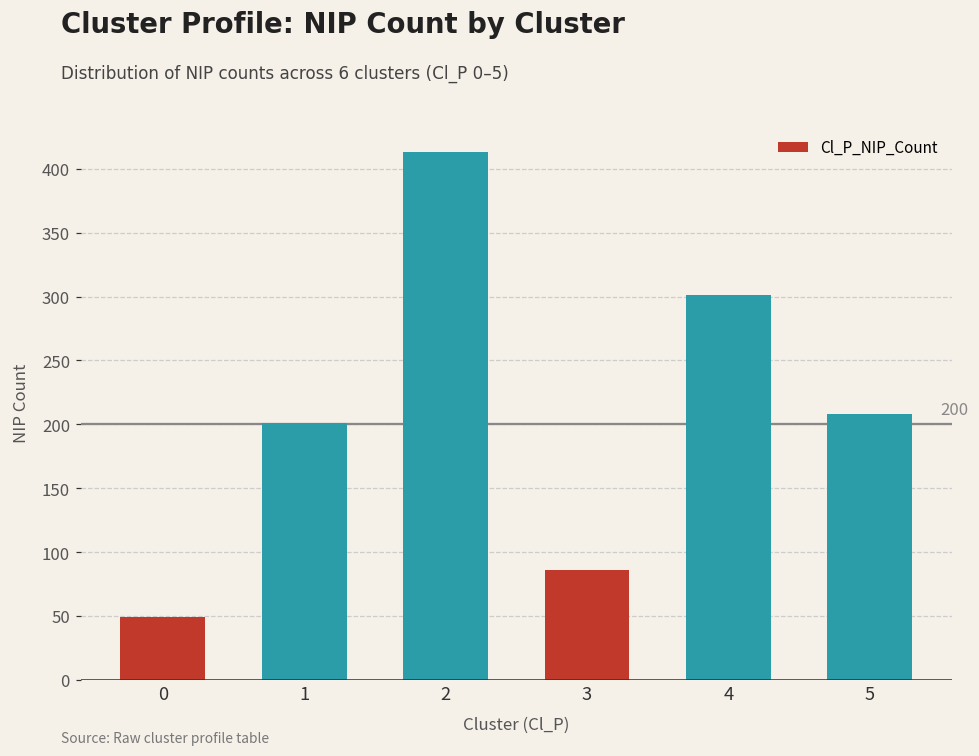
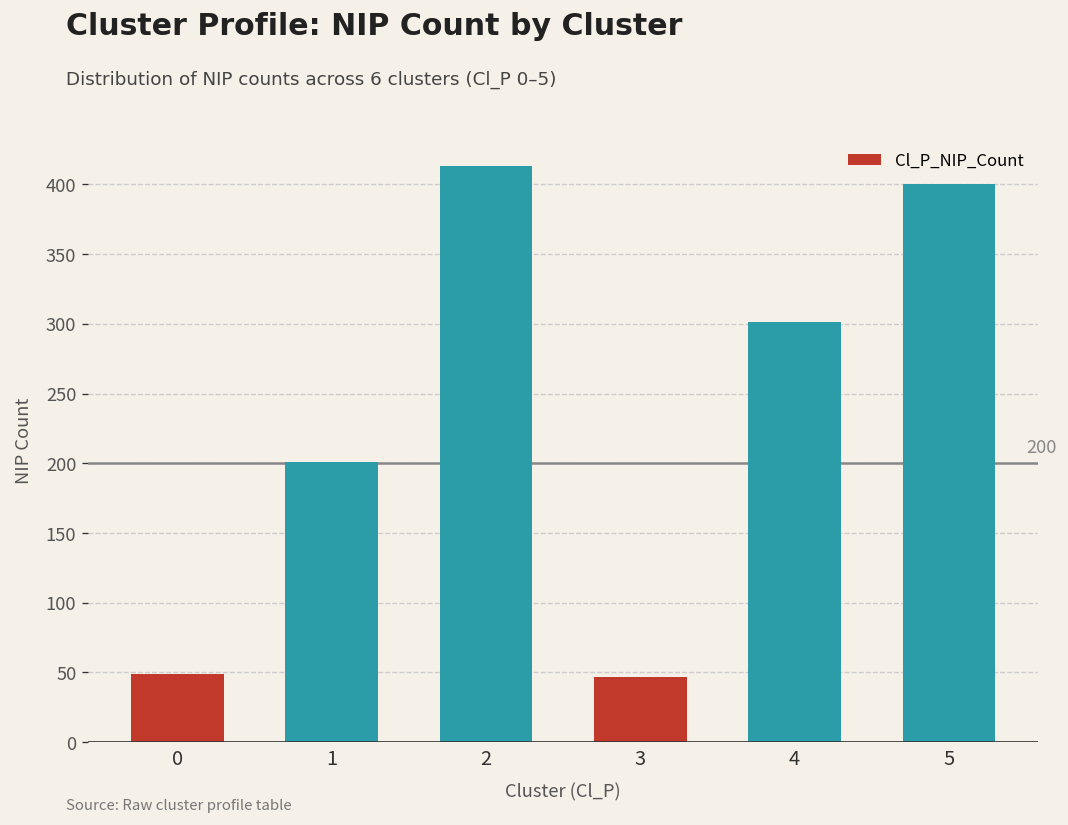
3: 86 -> 47
5: 208 -> 400
